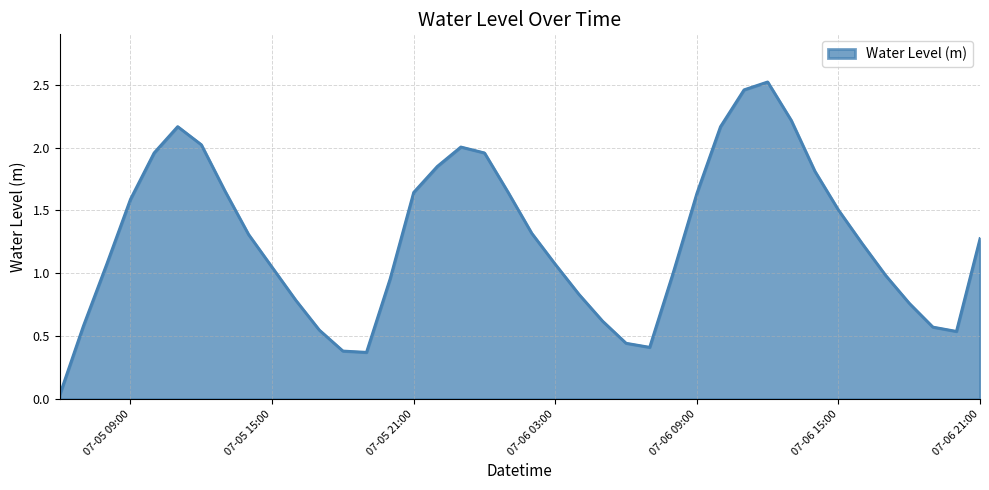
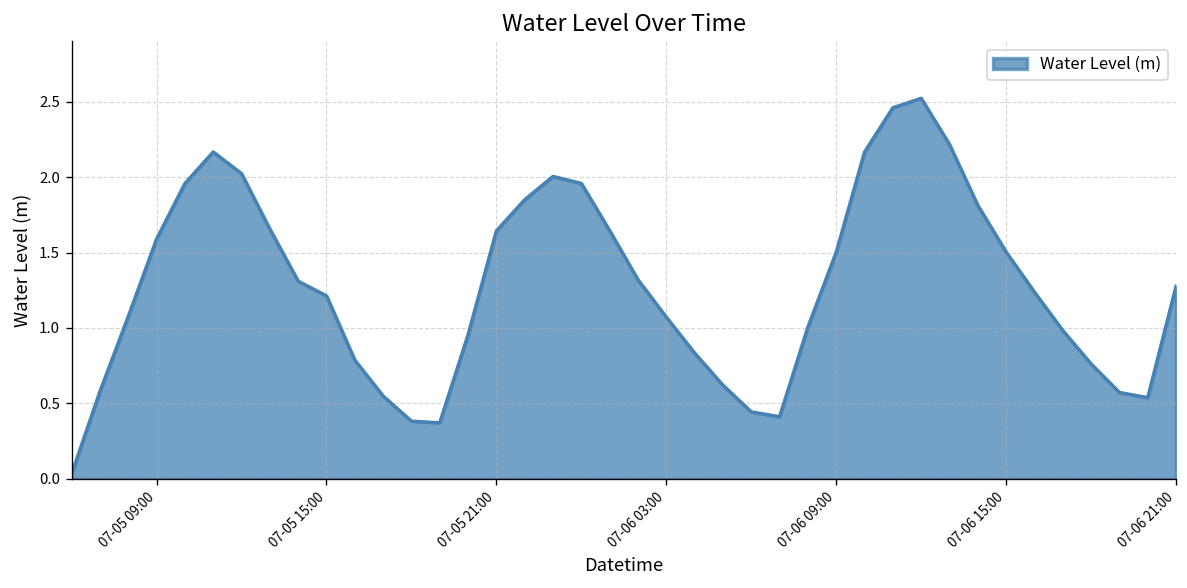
07-05 15:00: 1.05 -> 1.21
07-06 09:00: 1.64 -> 1.50
